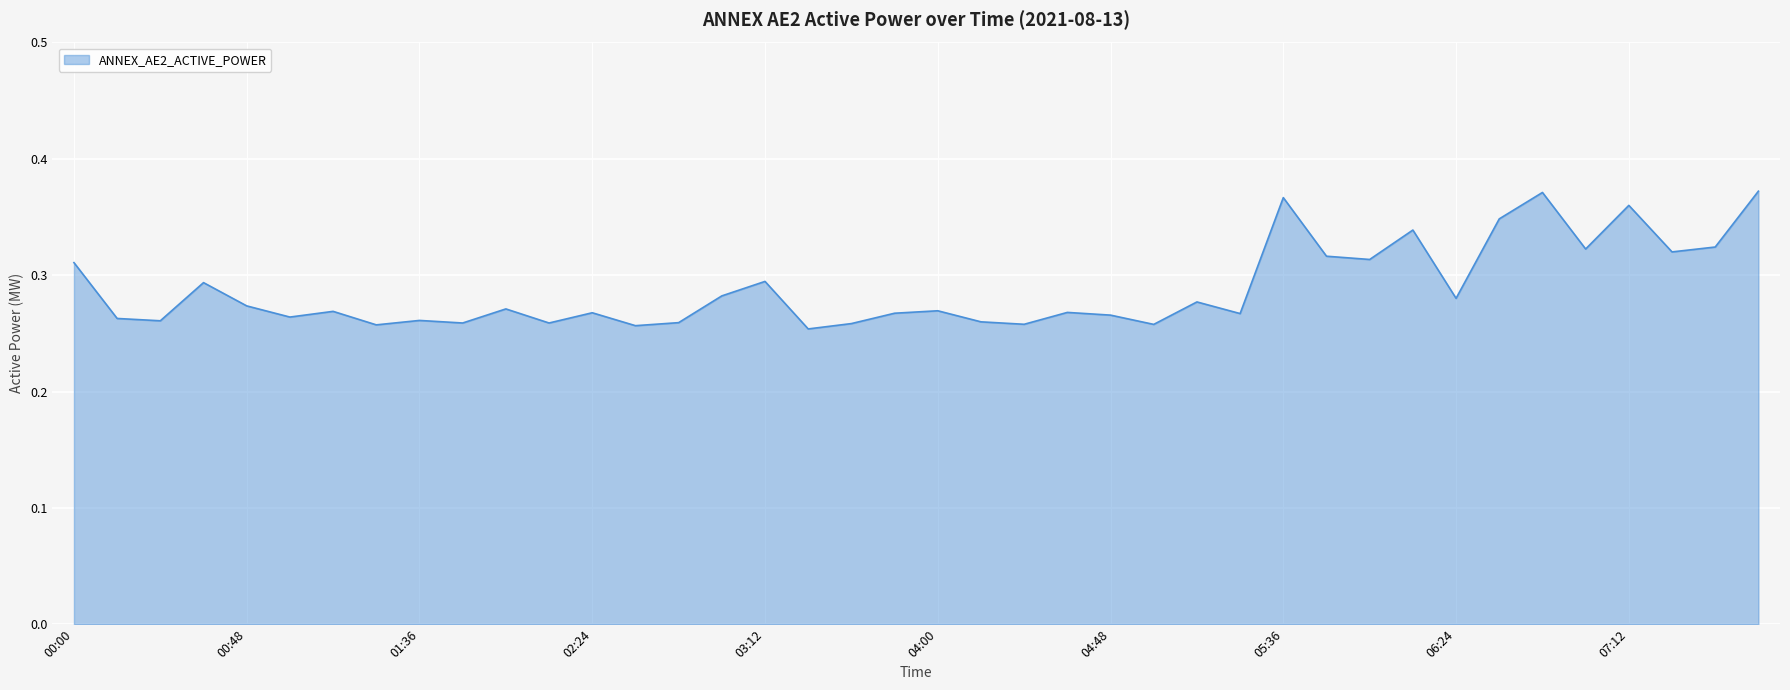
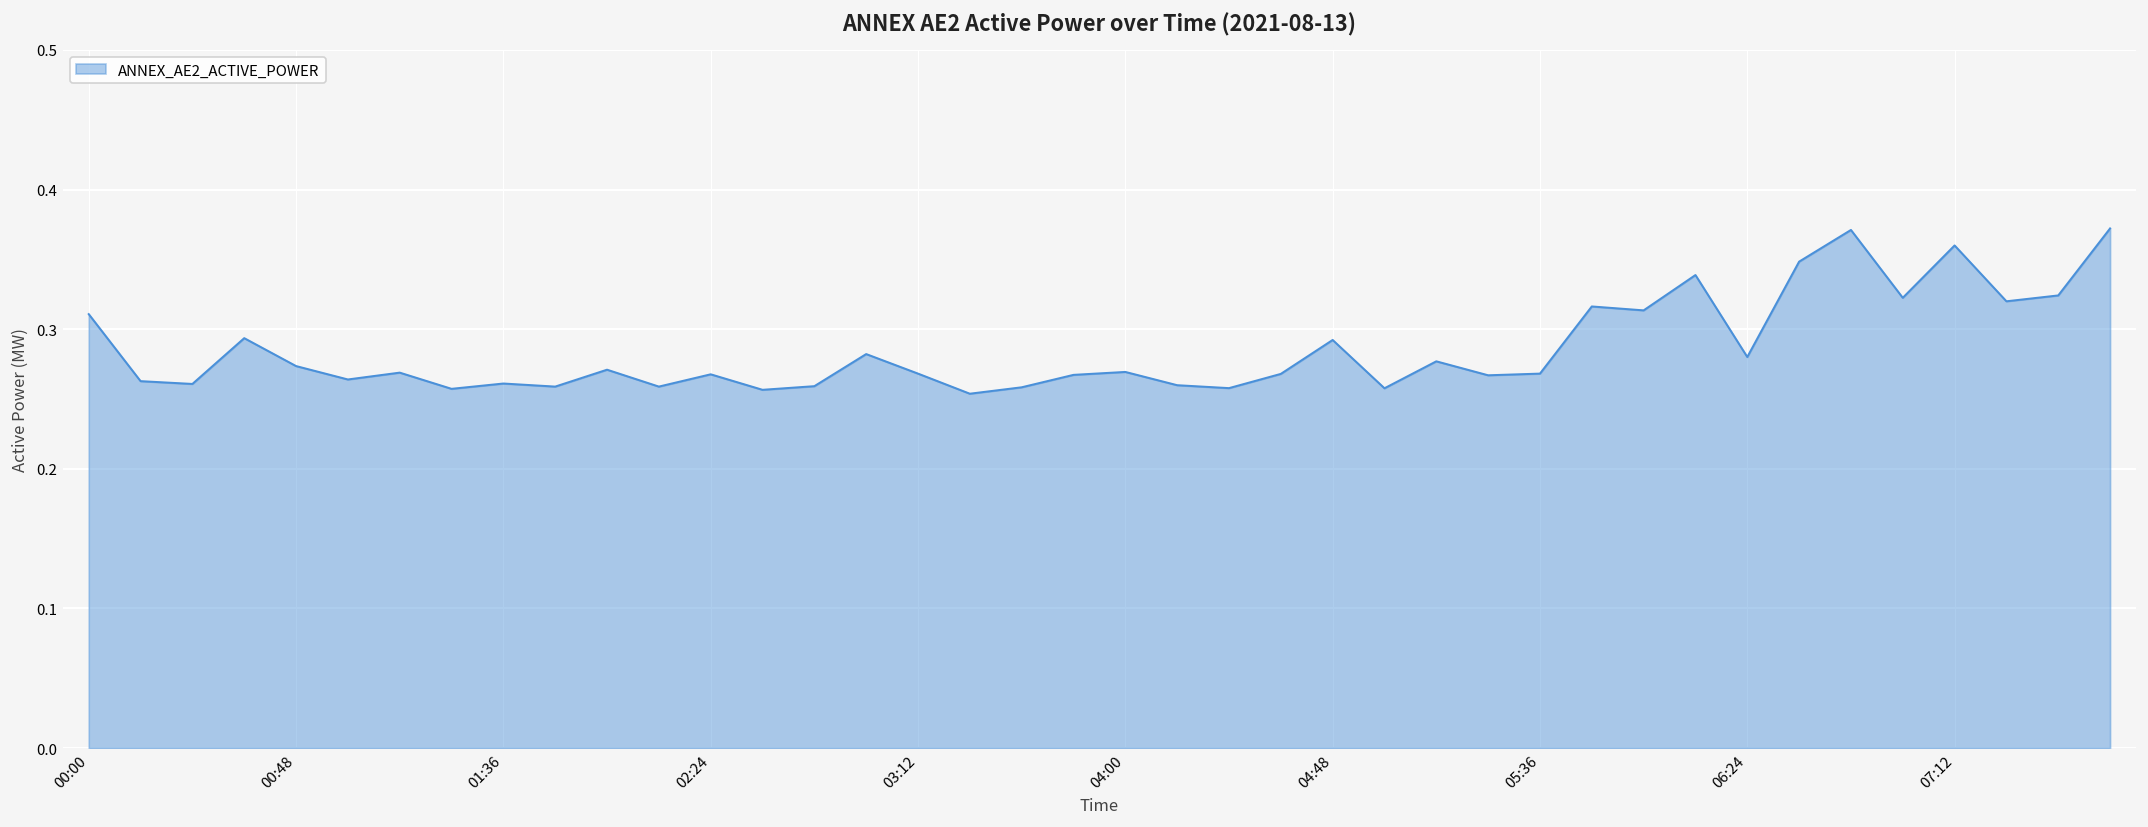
03:12: 0.295 -> 0.268
04:48: 0.266 -> 0.292
05:36: 0.367 -> 0.268
